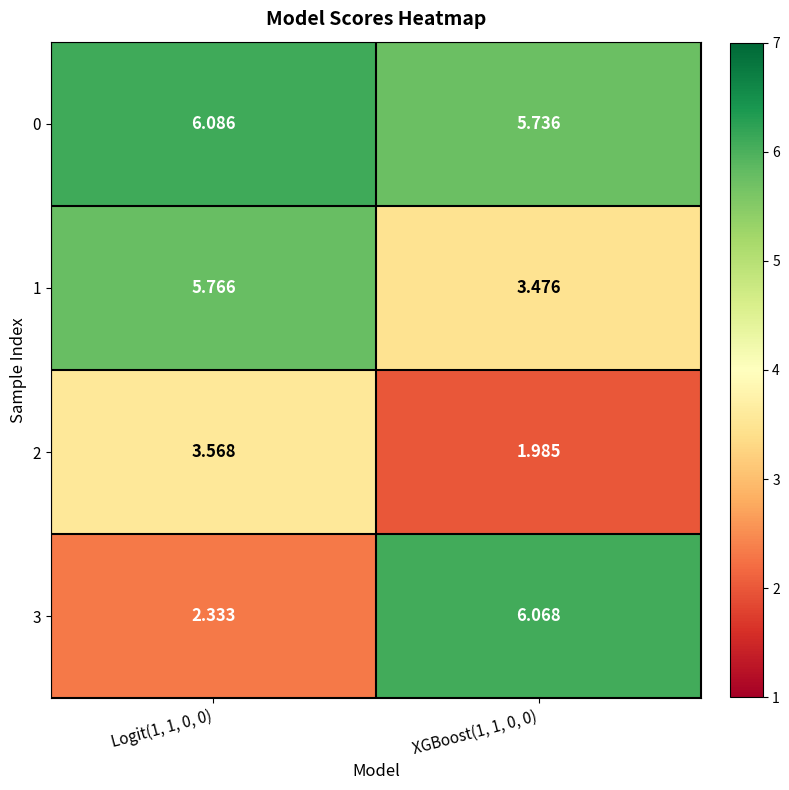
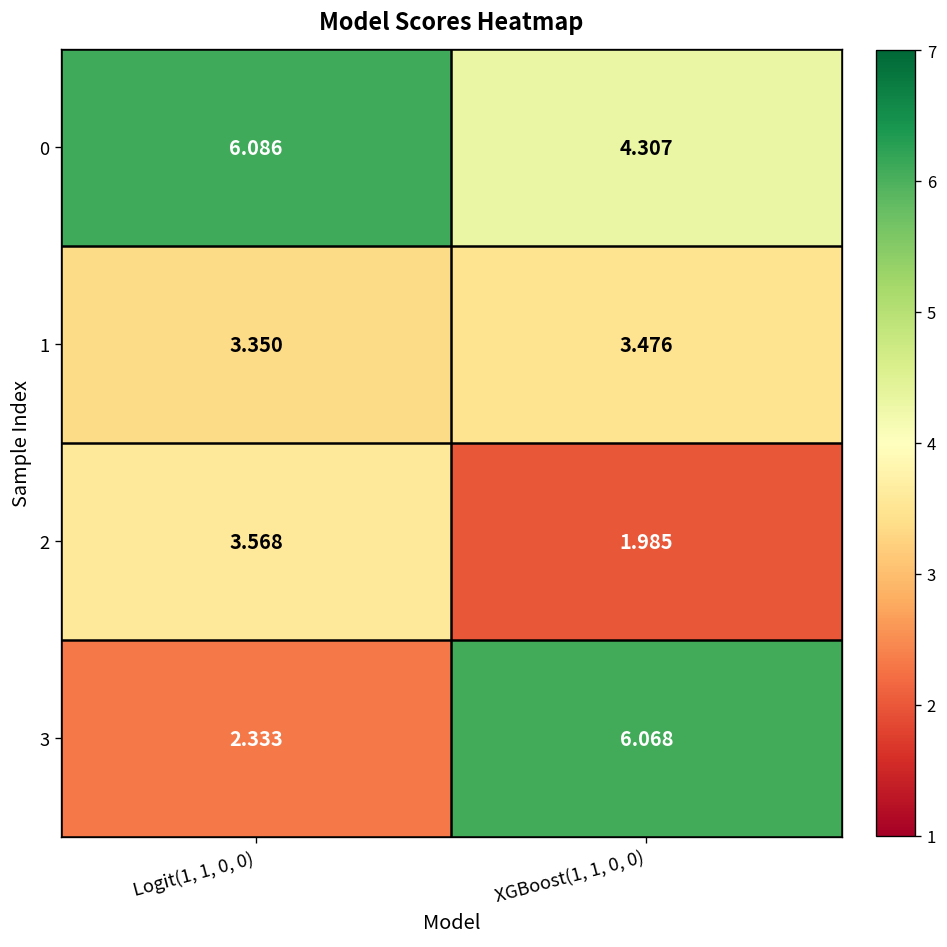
0, XGBoost(1, 1, 0, 0): 5.736 -> 4.307
1, Logit(1, 1, 0, 0): 5.766 -> 3.350
